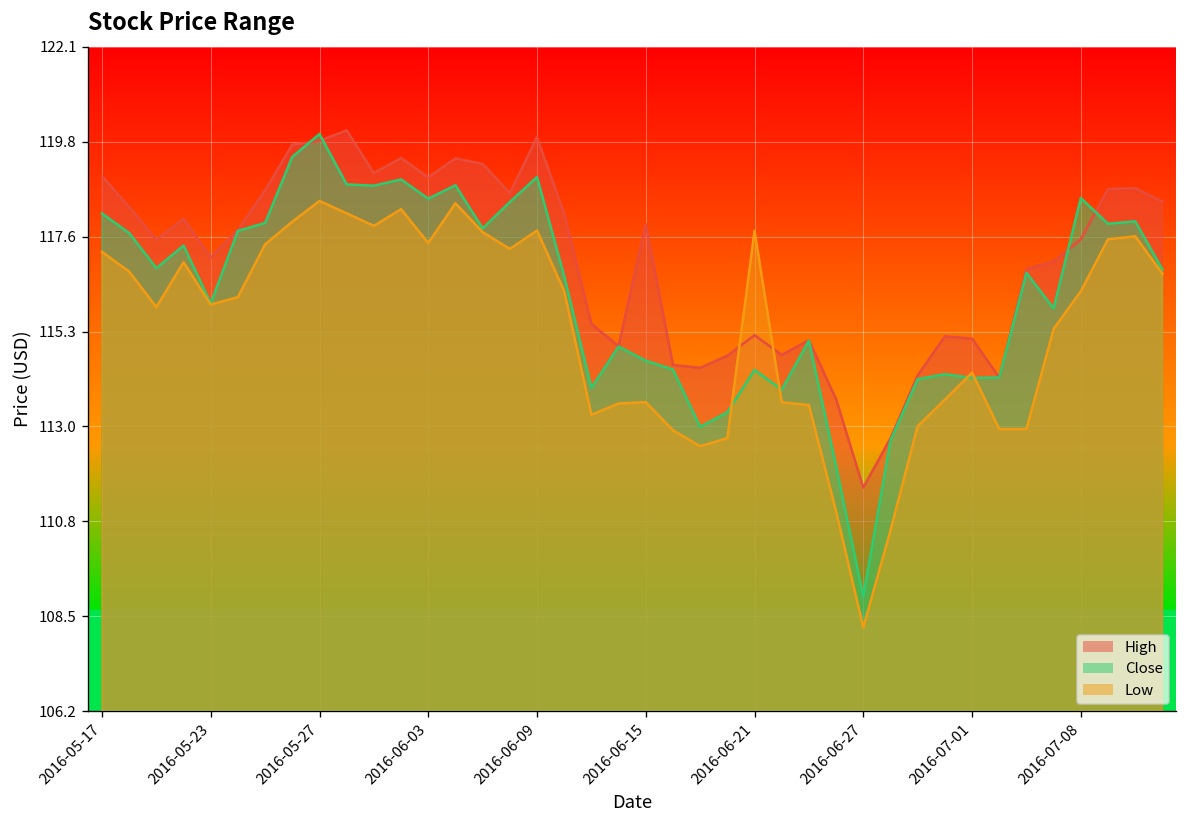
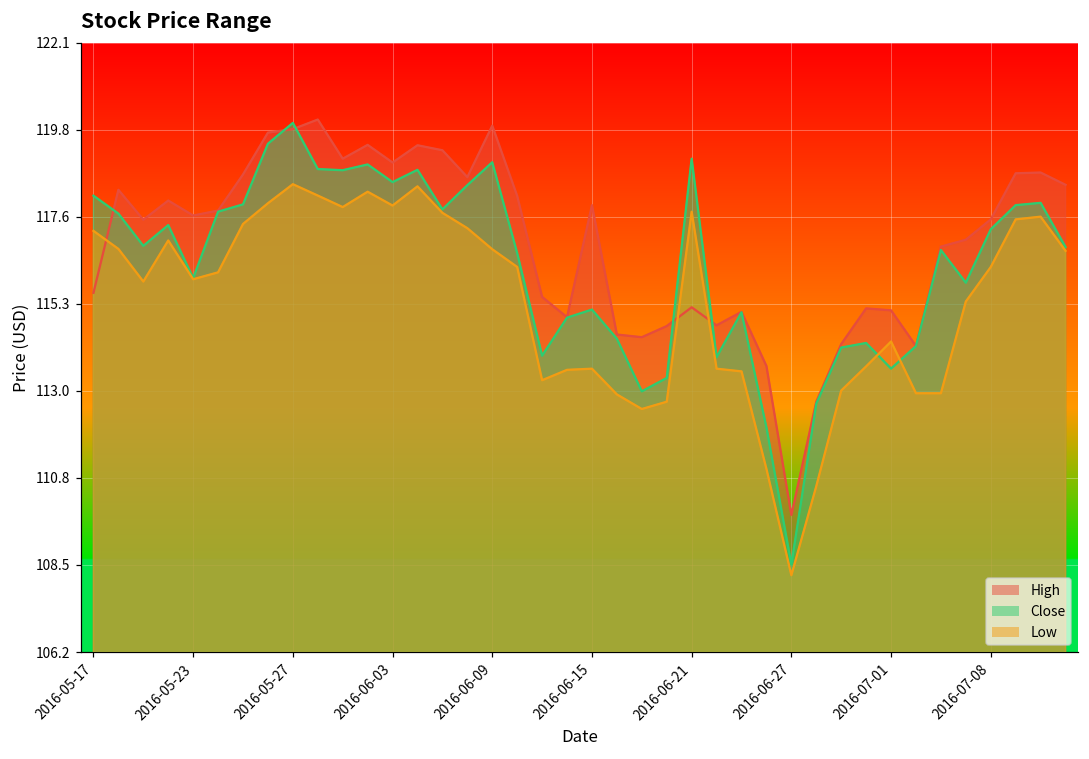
High, 2016-05-17: 119.0 -> 115.6
High, 2016-05-23: 117.1 -> 117.6
Low, 2016-06-03: 117.4 -> 117.9
Low, 2016-06-09: 117.7 -> 116.7
Close, 2016-06-15: 114.6 -> 115.1
Close, 2016-06-21: 114.4 -> 119.1
High, 2016-06-27: 111.6 -> 109.8
Close, 2016-06-27: 109.0 -> 108.5
Close, 2016-07-01: 114.2 -> 113.6
Close, 2016-07-08: 118.5 -> 117.2
